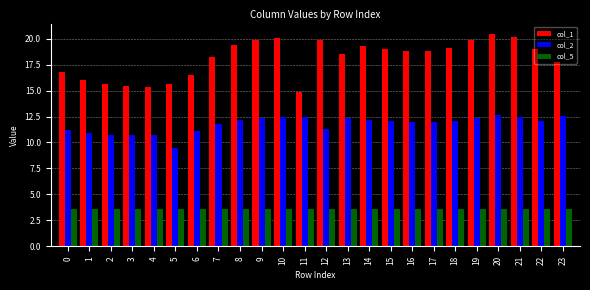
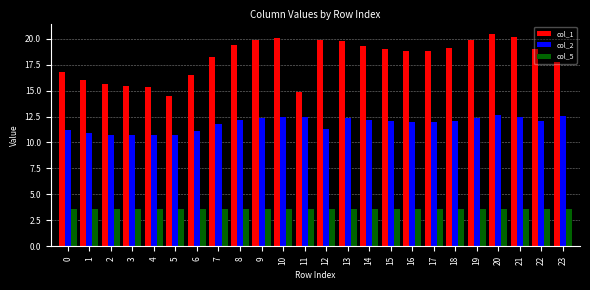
col_1, 5: 15.6 -> 14.5
col_2, 5: 9.4 -> 10.8
col_1, 13: 18.6 -> 19.8
